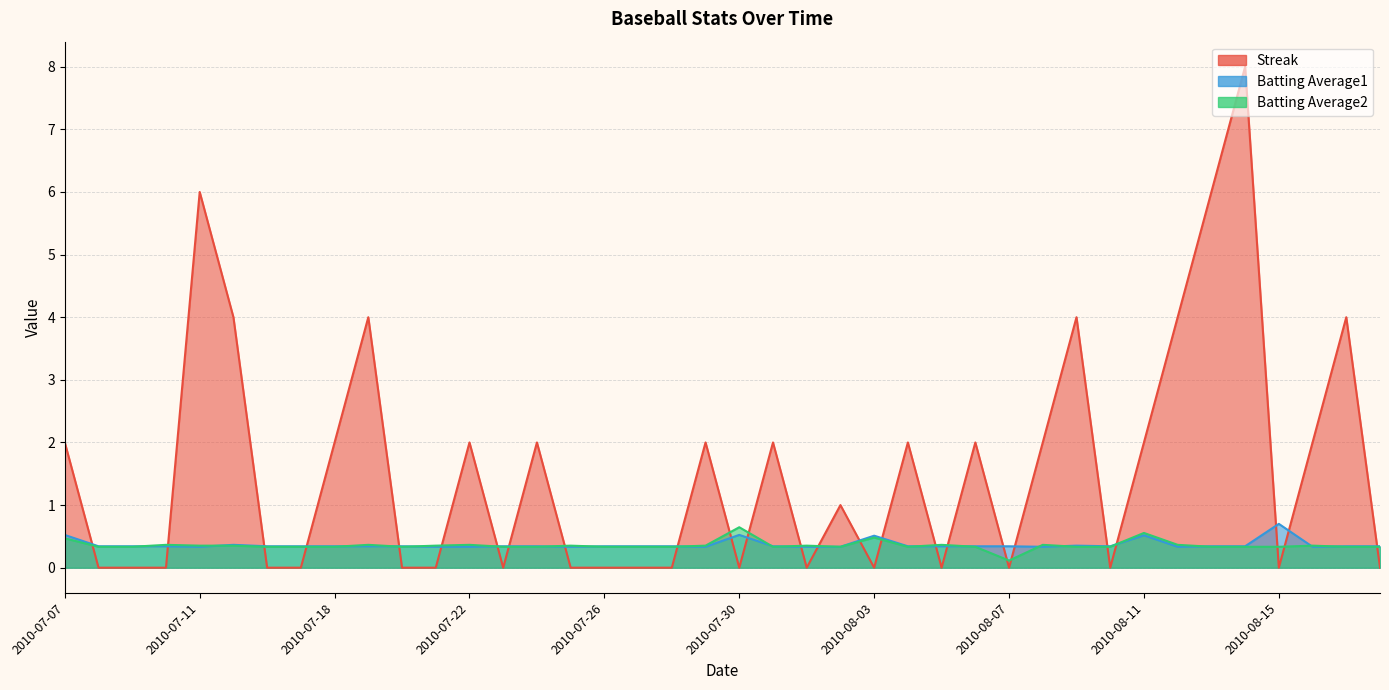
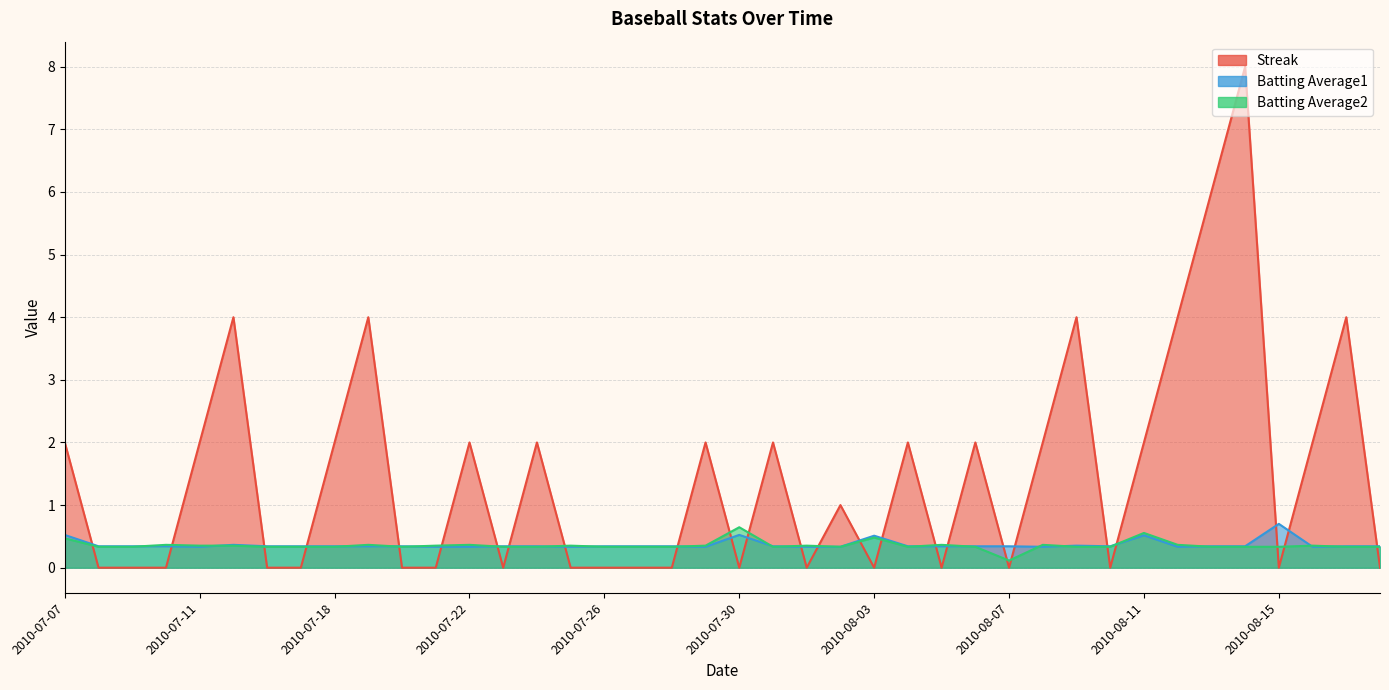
Streak, 2010-07-11: 6 -> 2
